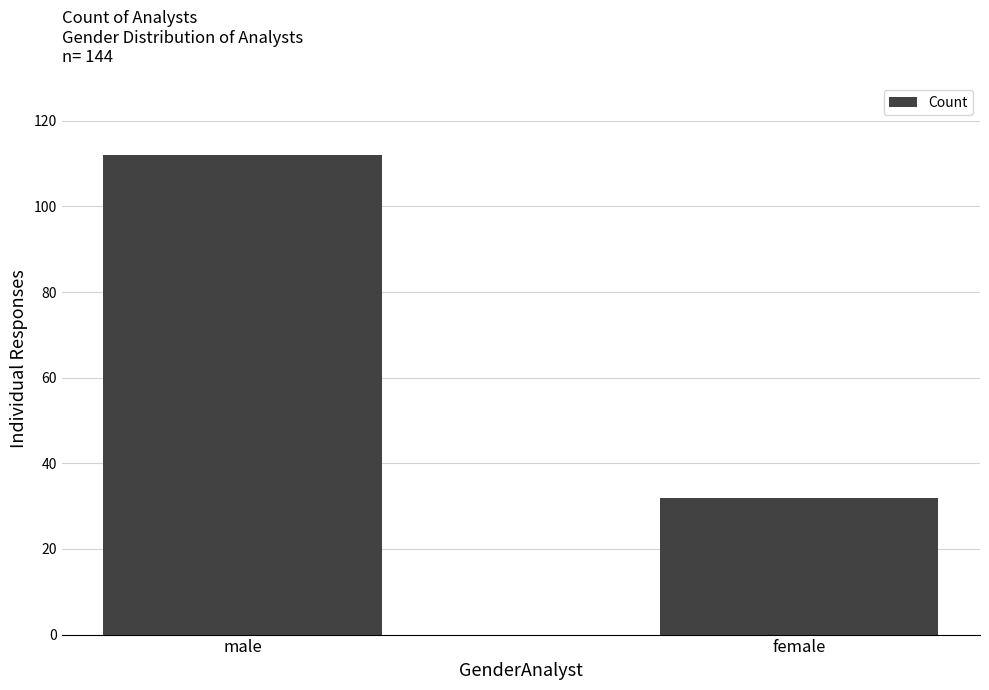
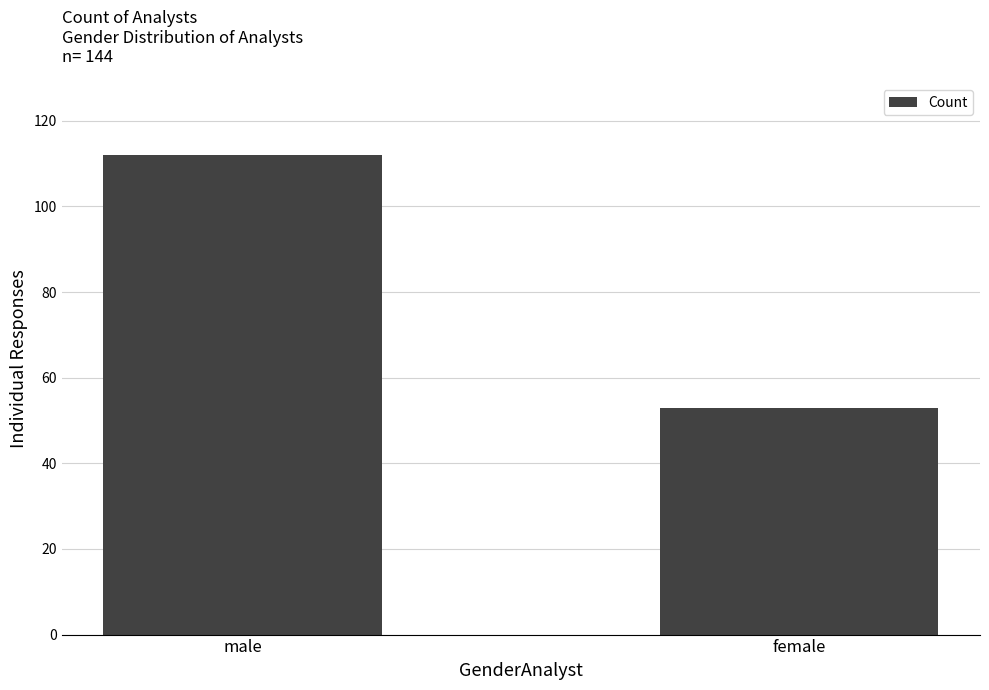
female: 32 -> 53
